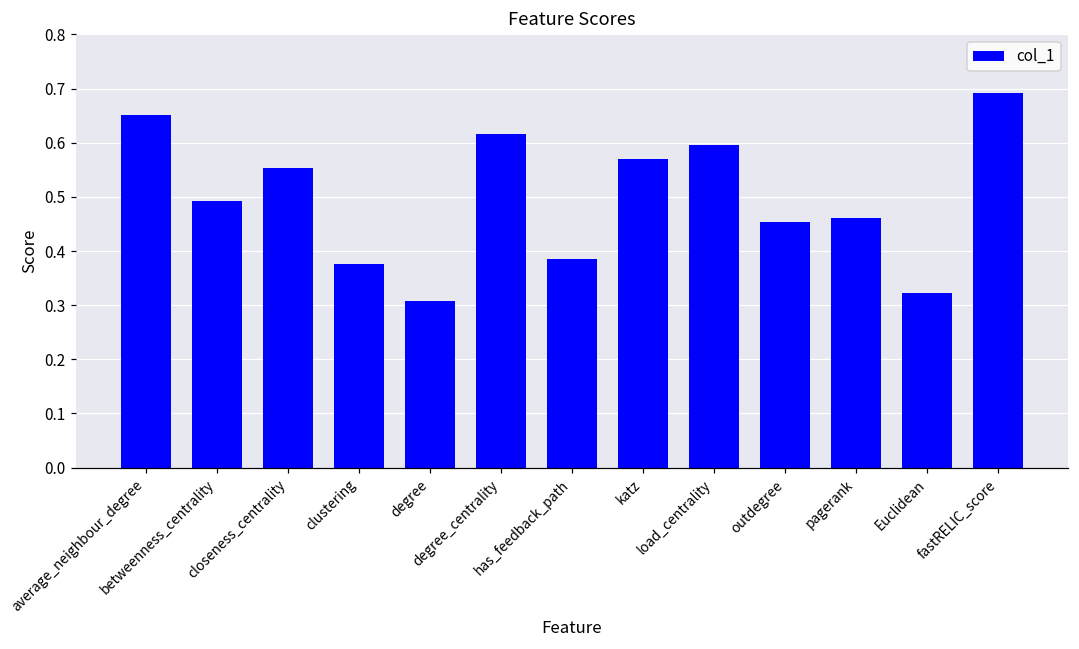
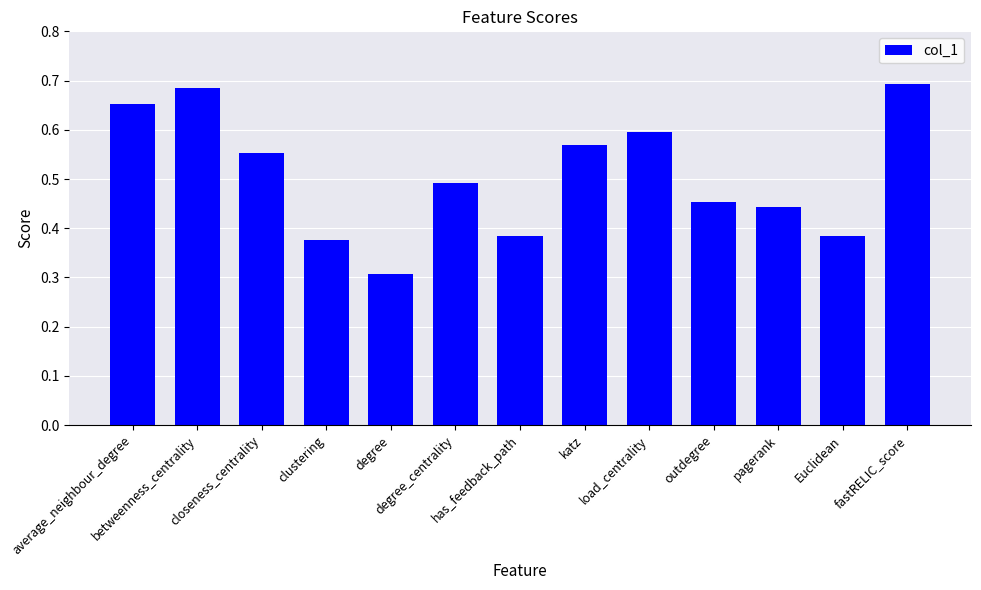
betweenness_centrality: 0.49 -> 0.69
degree_centrality: 0.62 -> 0.49
pagerank: 0.46 -> 0.44
Euclidean: 0.32 -> 0.38
